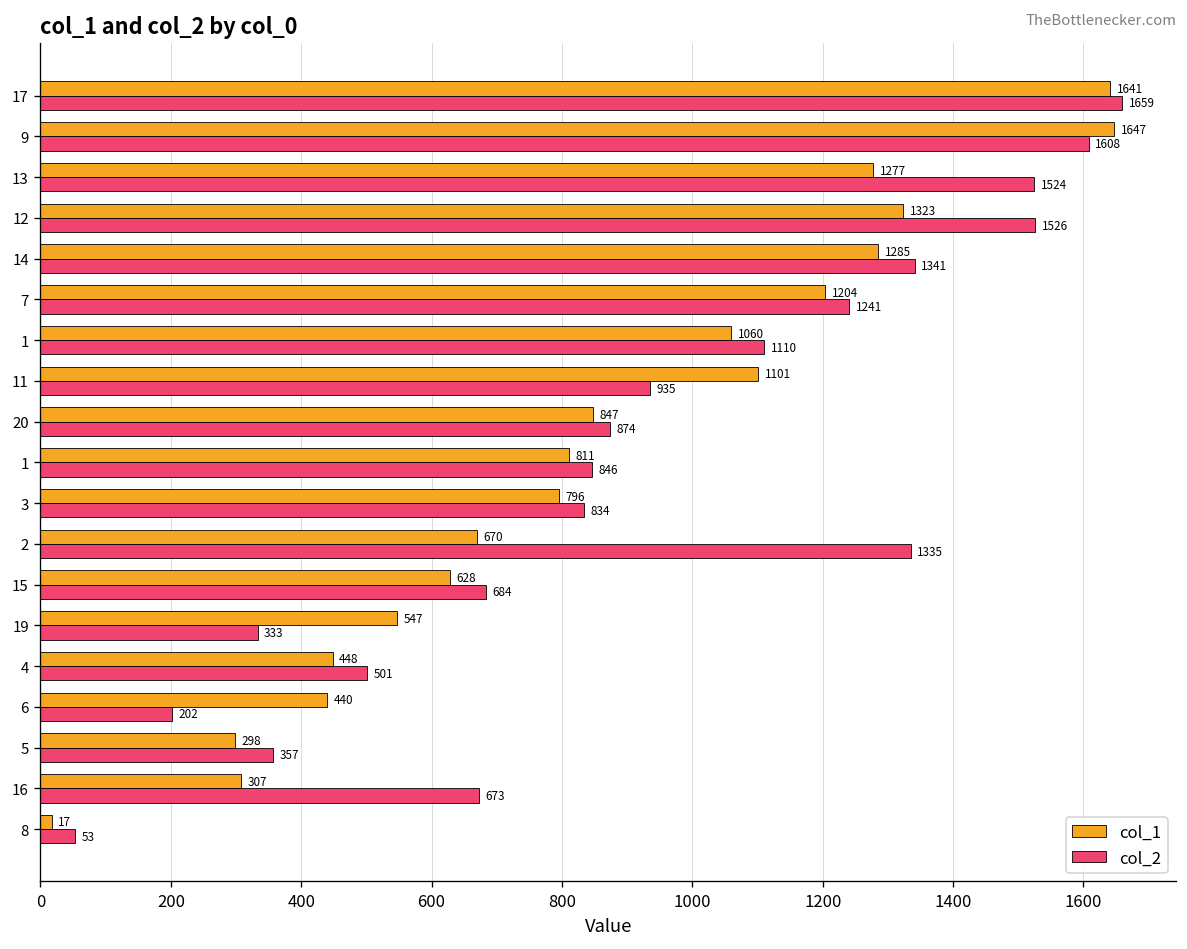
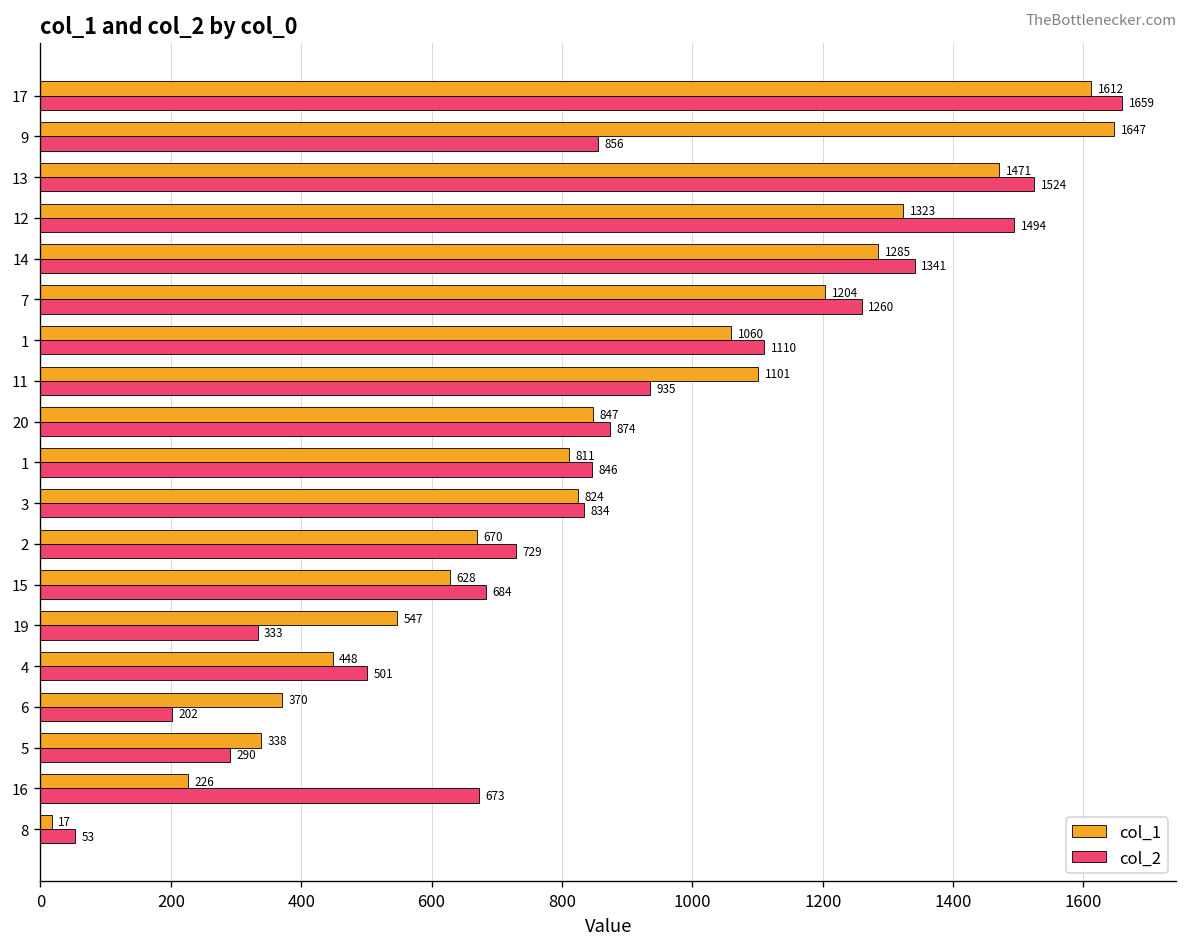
col_1, 17: 1641 -> 1612
col_2, 9: 1608 -> 856
col_1, 13: 1277 -> 1471
col_2, 12: 1526 -> 1494
col_2, 7: 1241 -> 1260
col_1, 3: 796 -> 824
col_2, 2: 1335 -> 729
col_1, 6: 440 -> 370
col_1, 5: 298 -> 338
col_2, 5: 357 -> 290
col_1, 16: 307 -> 226
